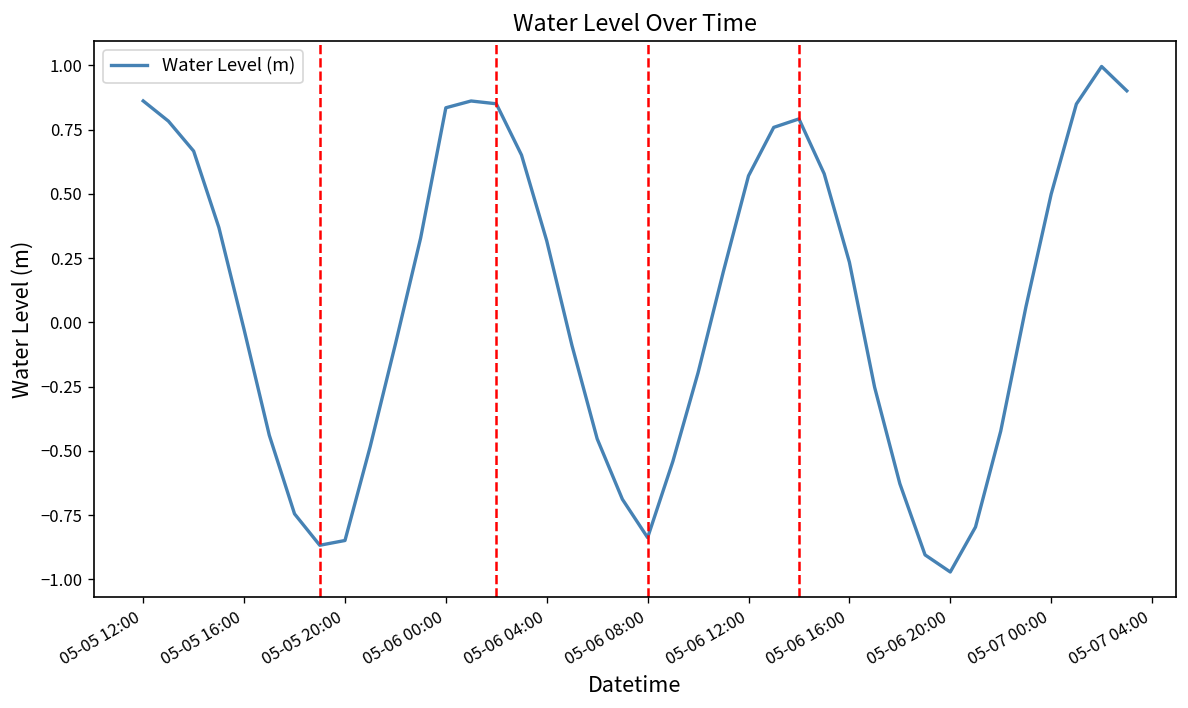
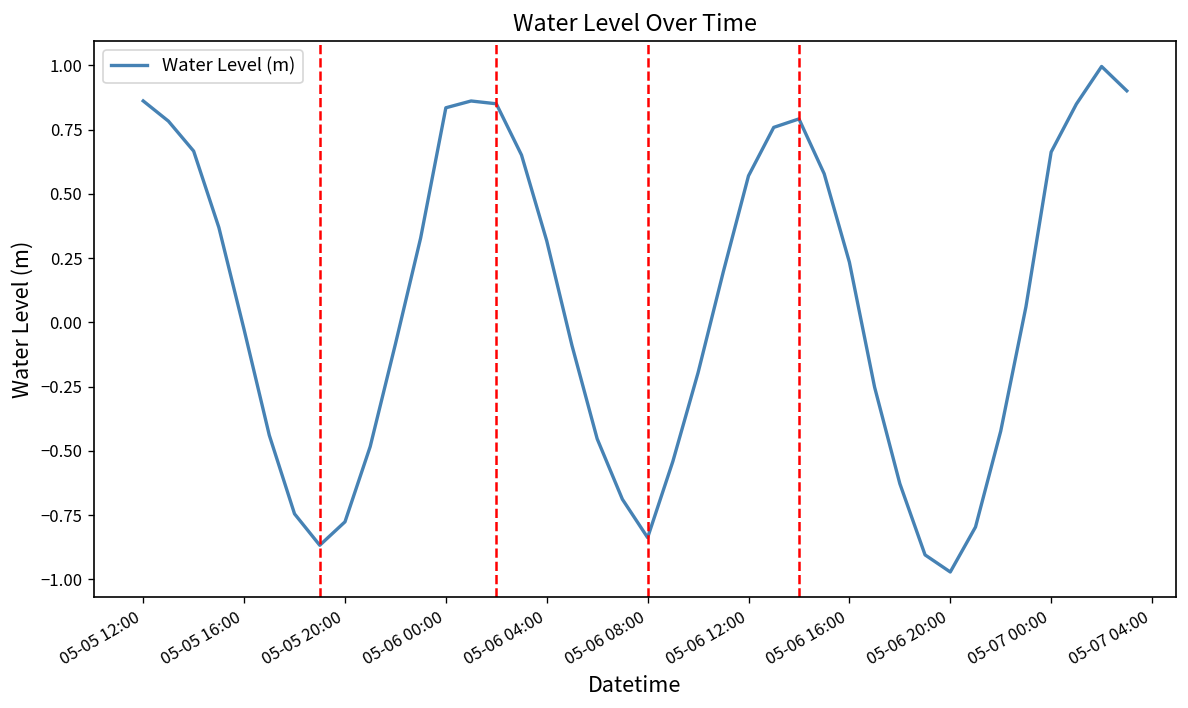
05-05 20:00: -0.85 -> -0.78
05-07 00:00: 0.50 -> 0.66
